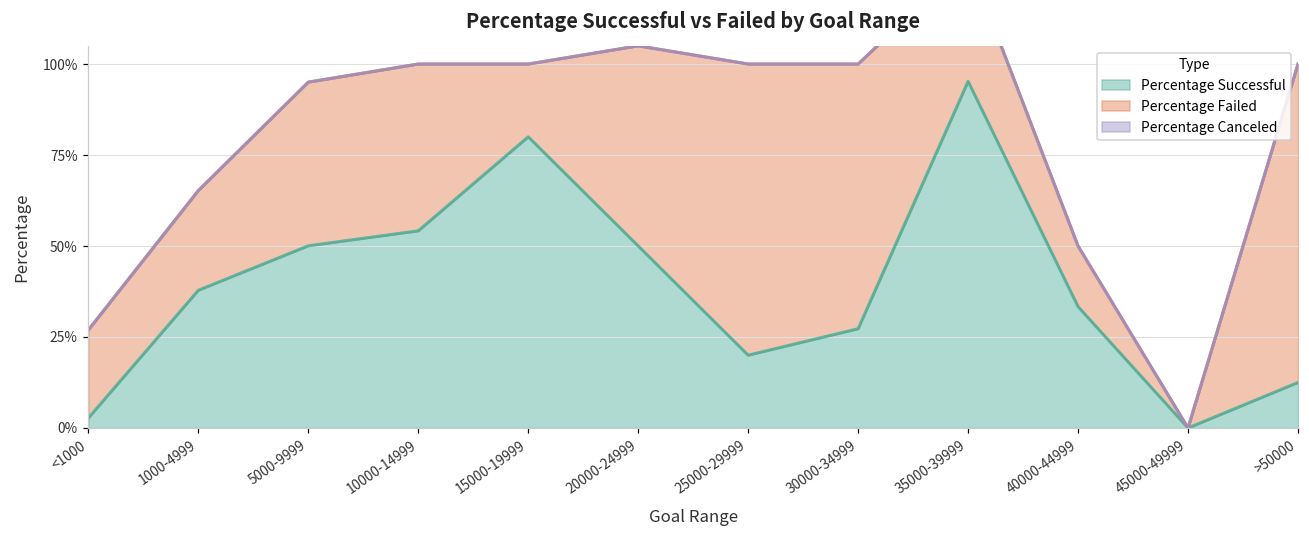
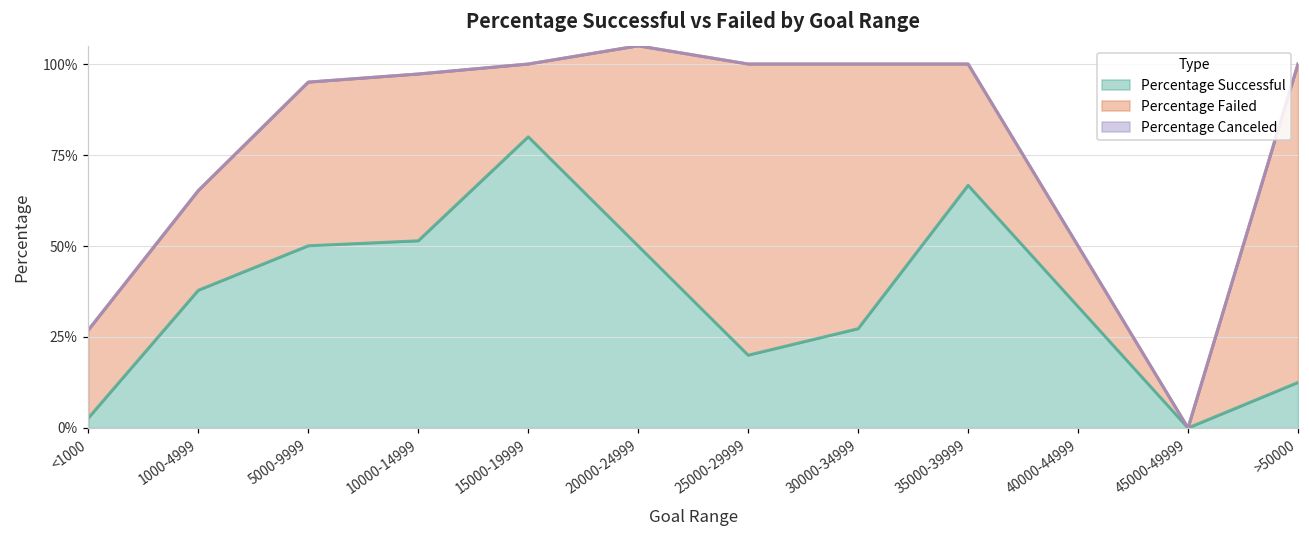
Percentage Successful, 10000-14999: 54% -> 51%
Percentage Successful, 35000-39999: 95% -> 67%
